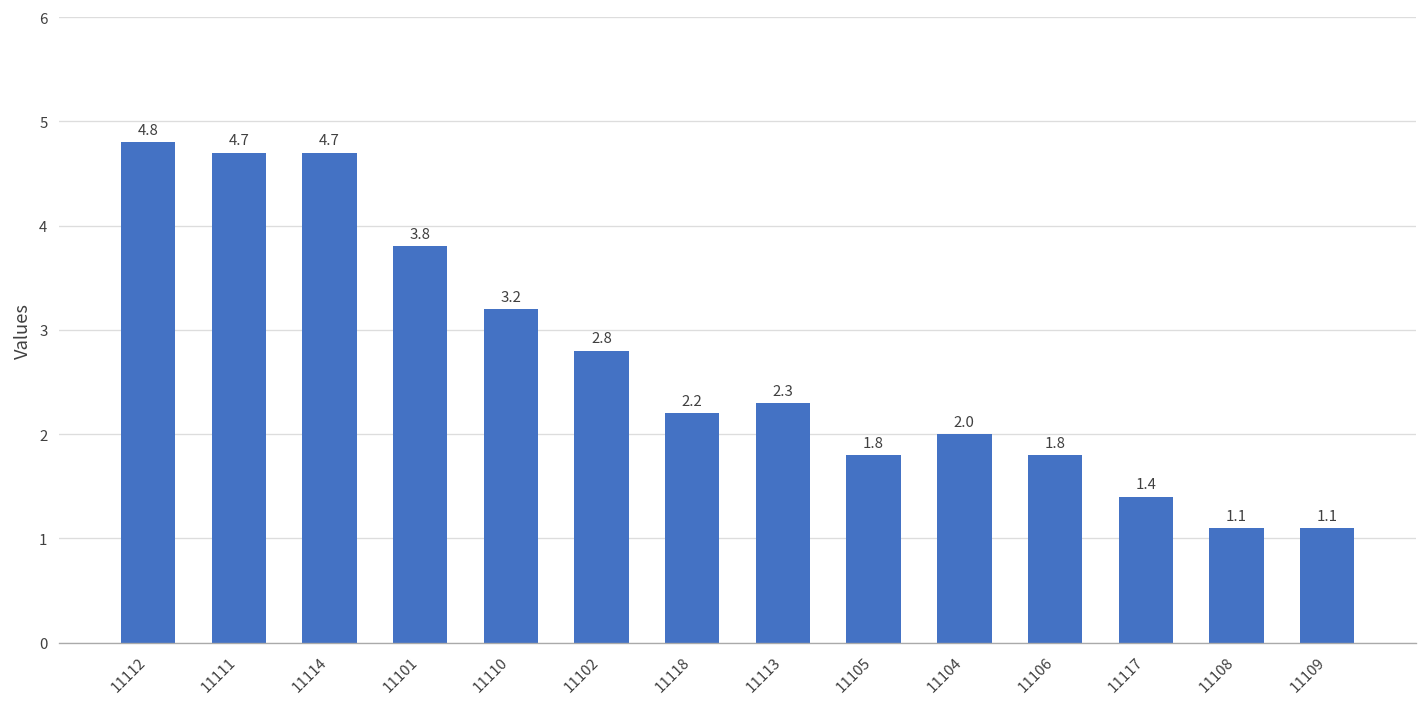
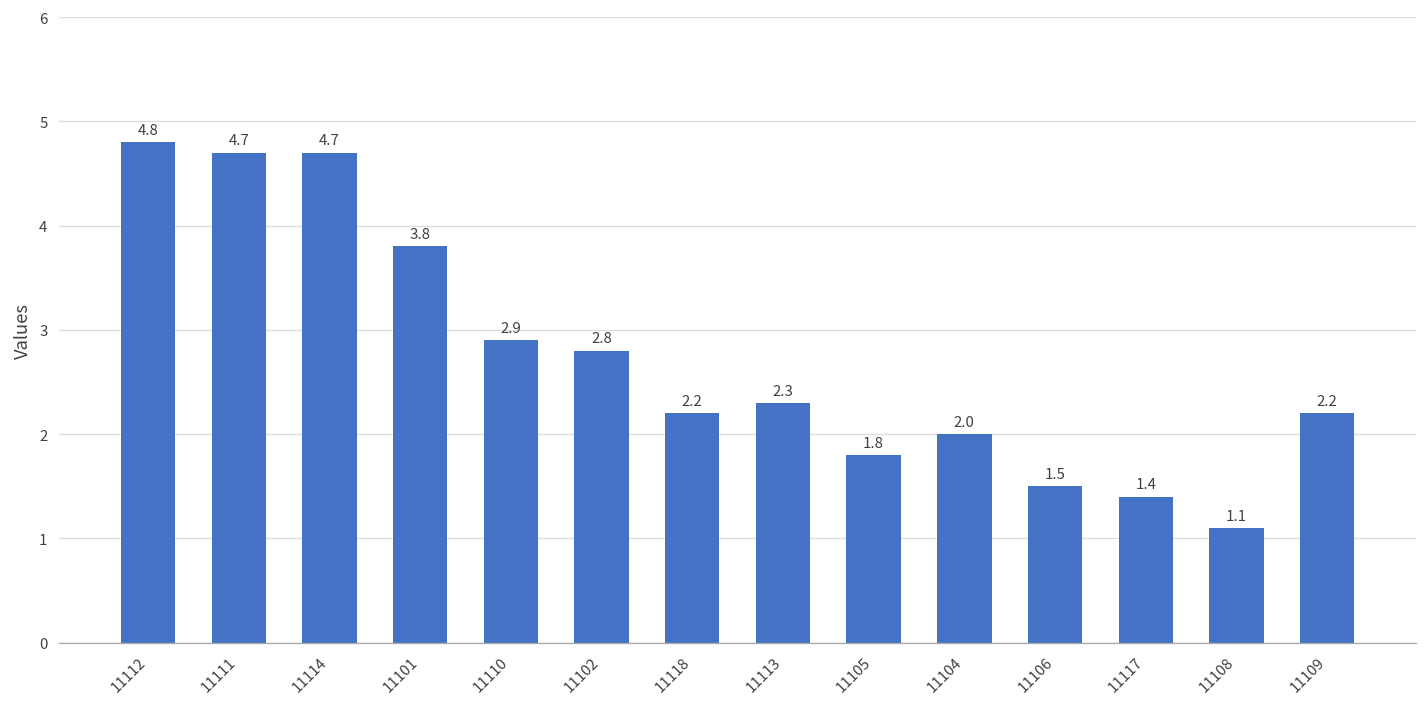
11110: 3.2 -> 2.9
11106: 1.8 -> 1.5
11109: 1.1 -> 2.2
